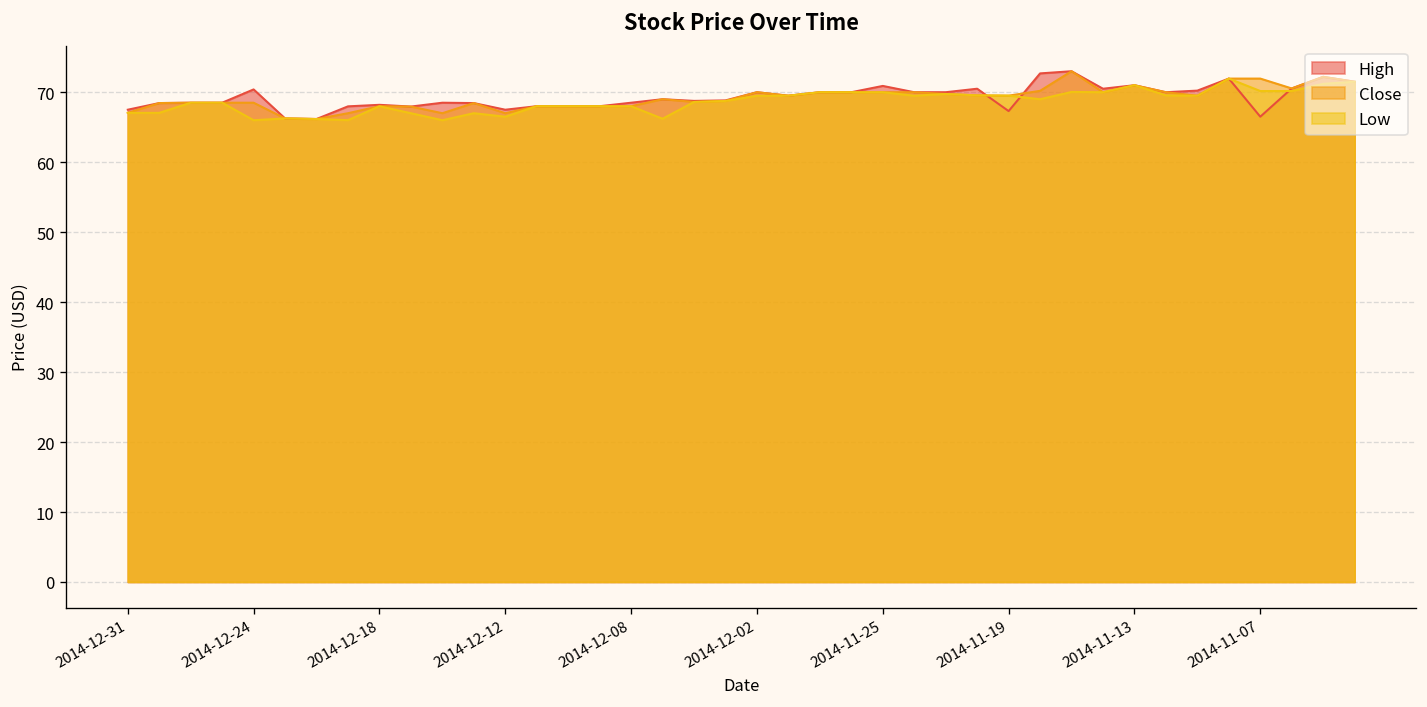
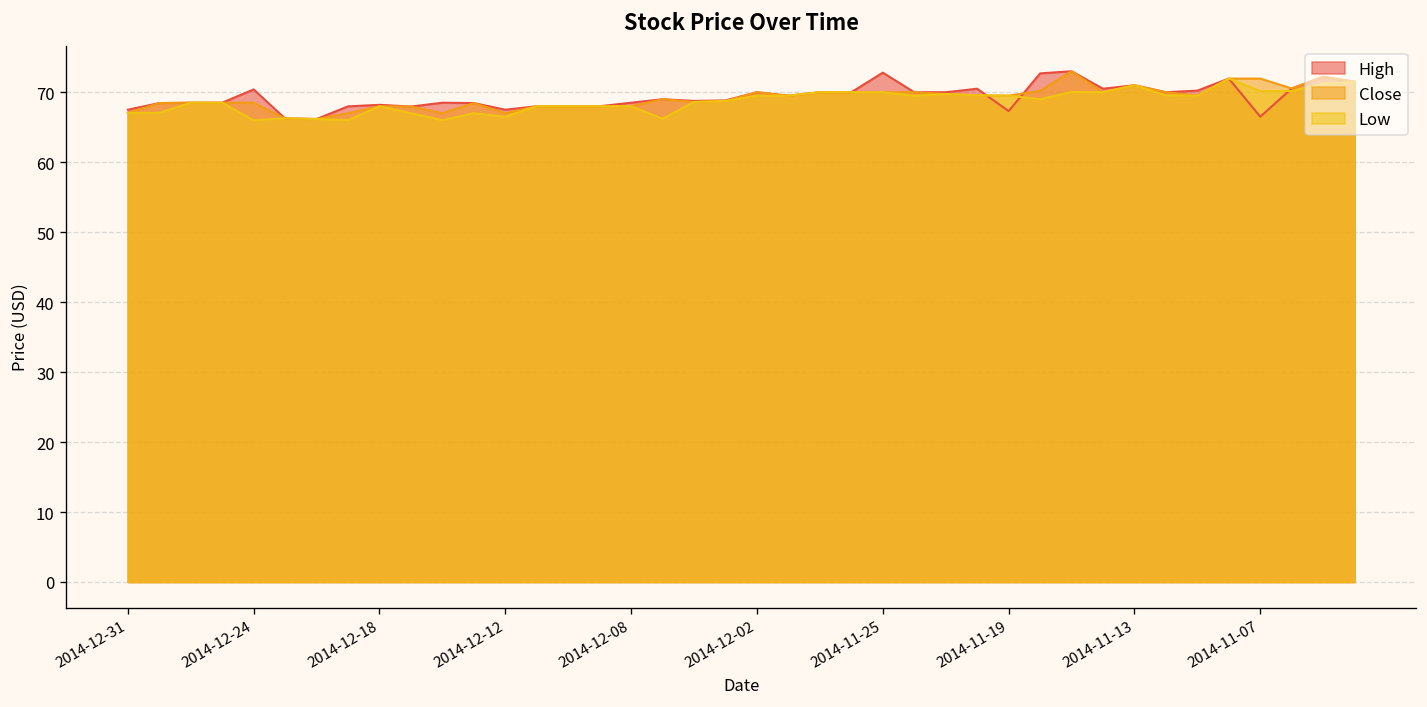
High, 2014-11-25: 71 -> 73
